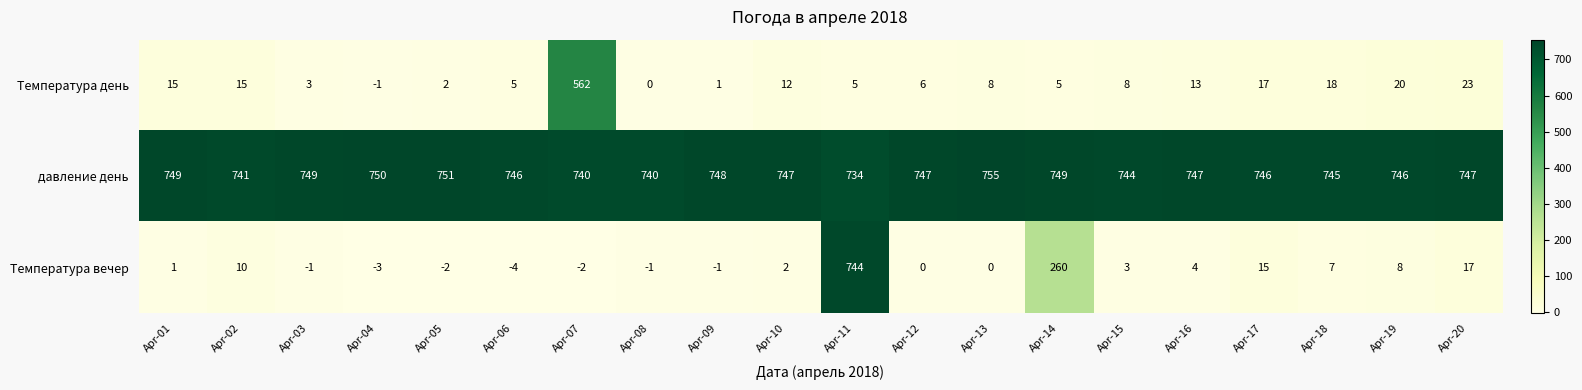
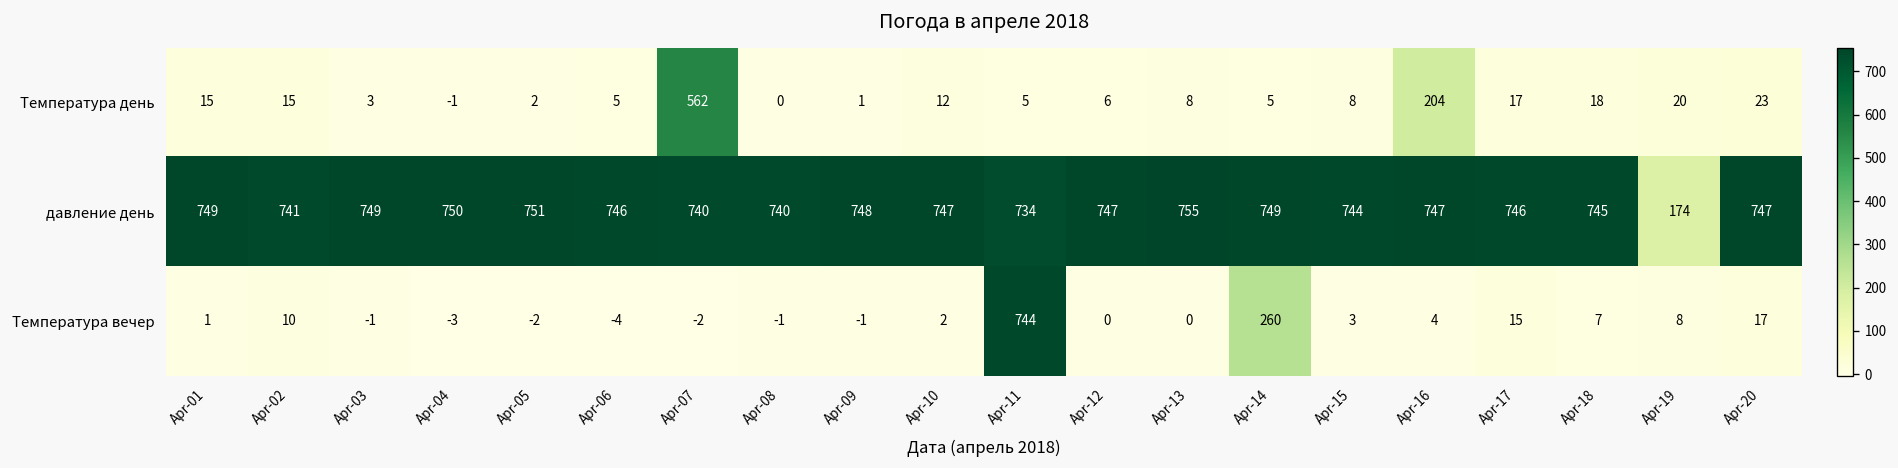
Температура день, Apr-16: 13 -> 204
давление день, Apr-19: 746 -> 174
